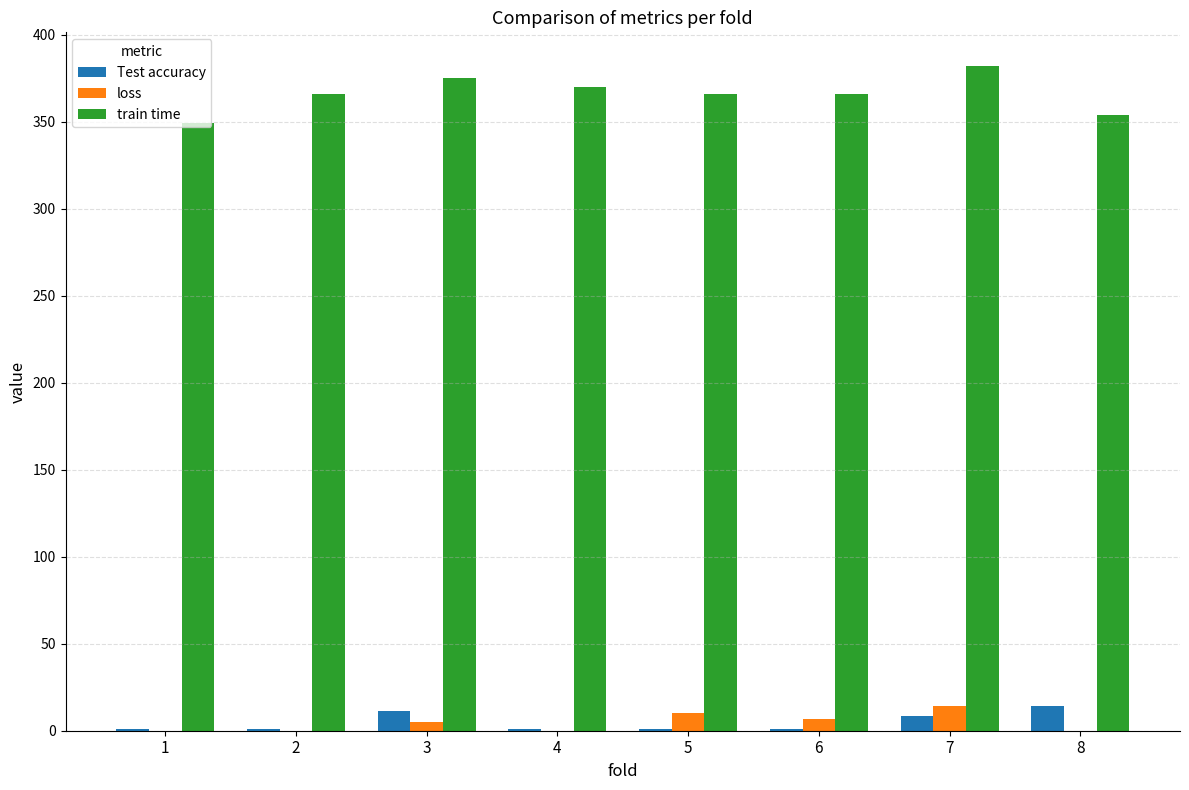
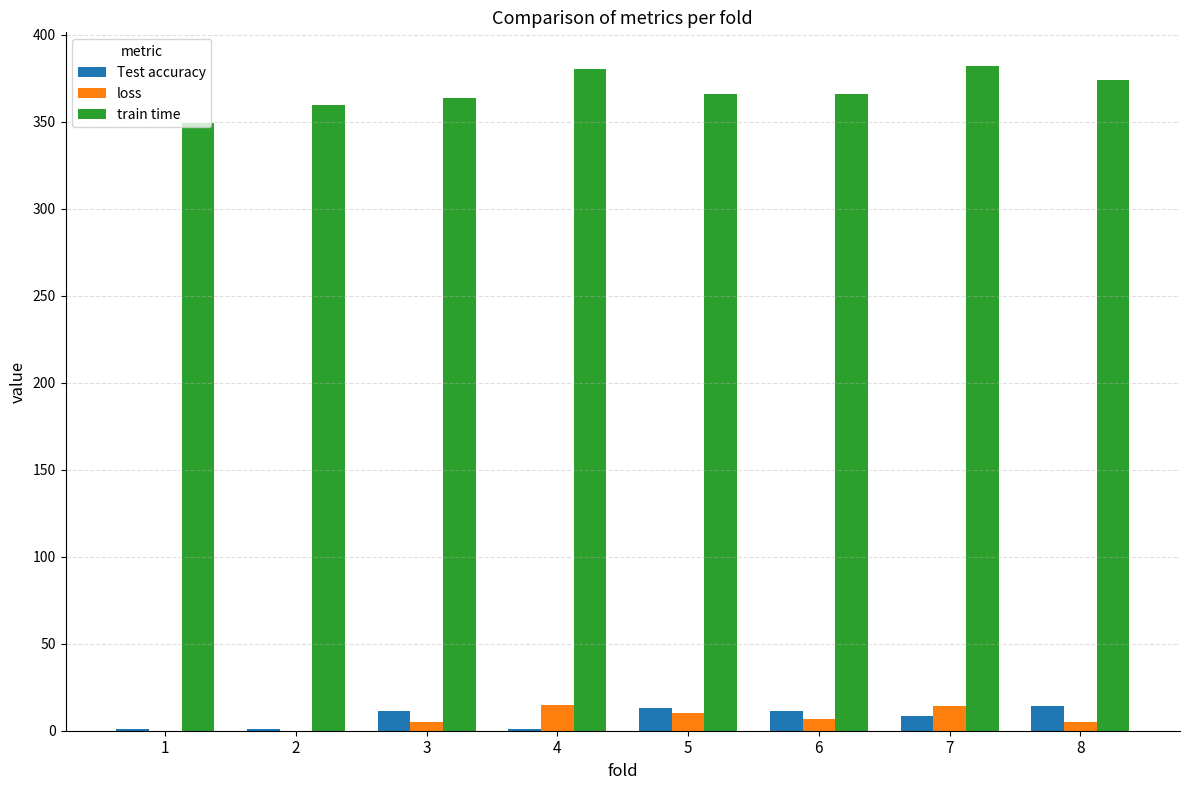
train time, 2: 366 -> 359
train time, 3: 375 -> 364
loss, 4: 0 -> 15
train time, 4: 370 -> 381
Test accuracy, 5: 1 -> 13
Test accuracy, 6: 1 -> 11
loss, 8: 0 -> 5
train time, 8: 354 -> 374
